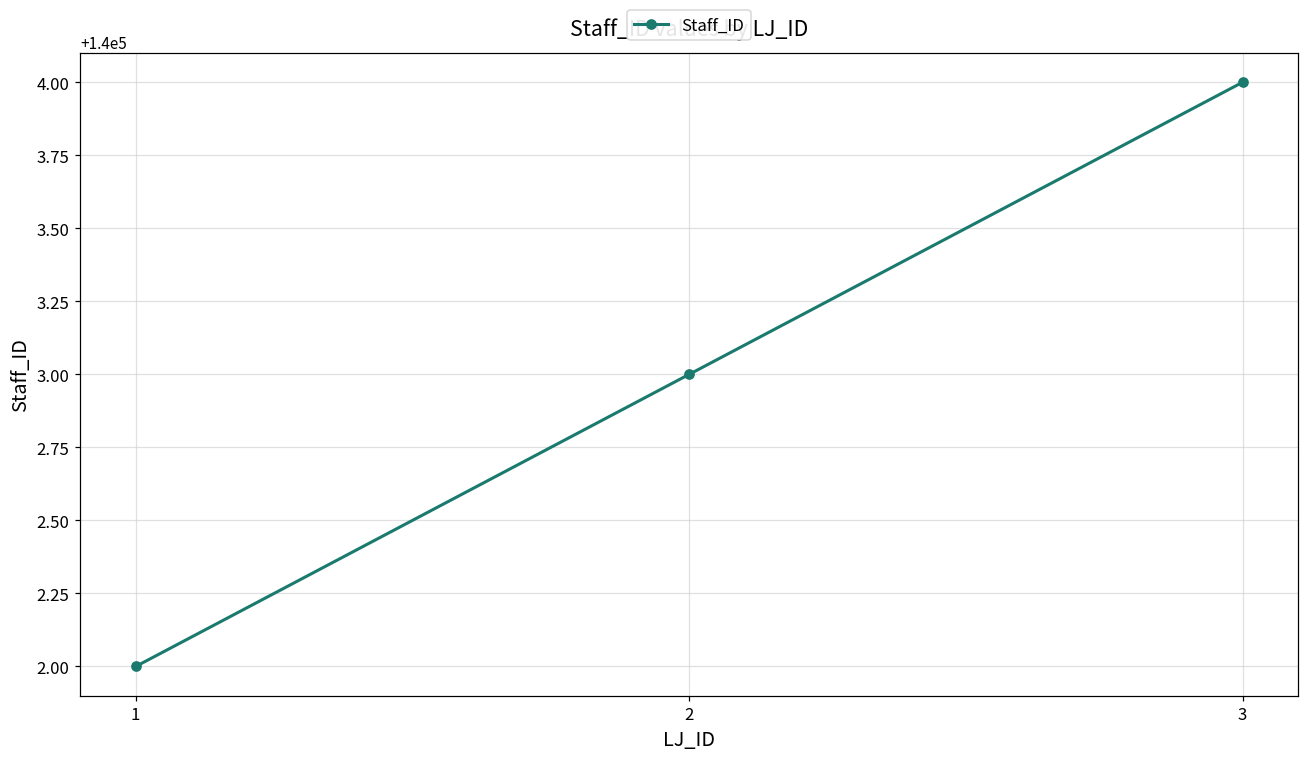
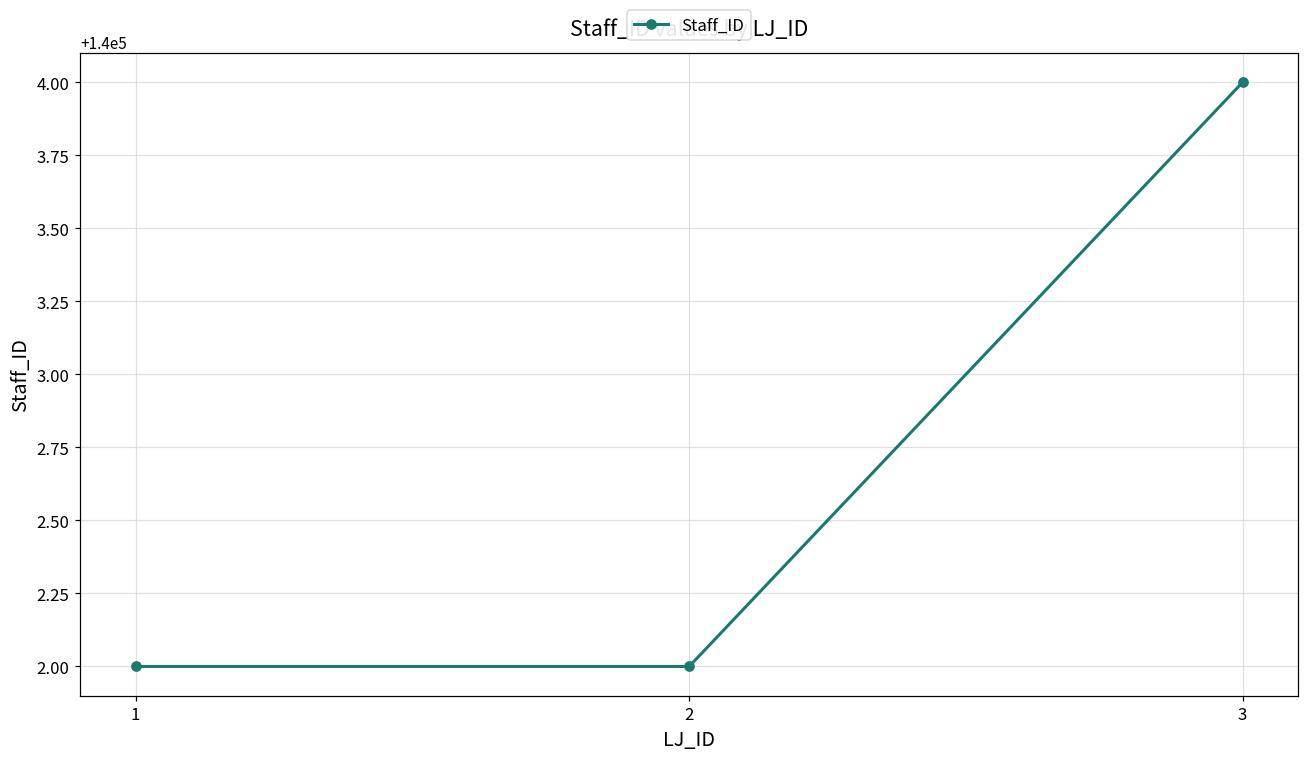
2: 140003 -> 140002
